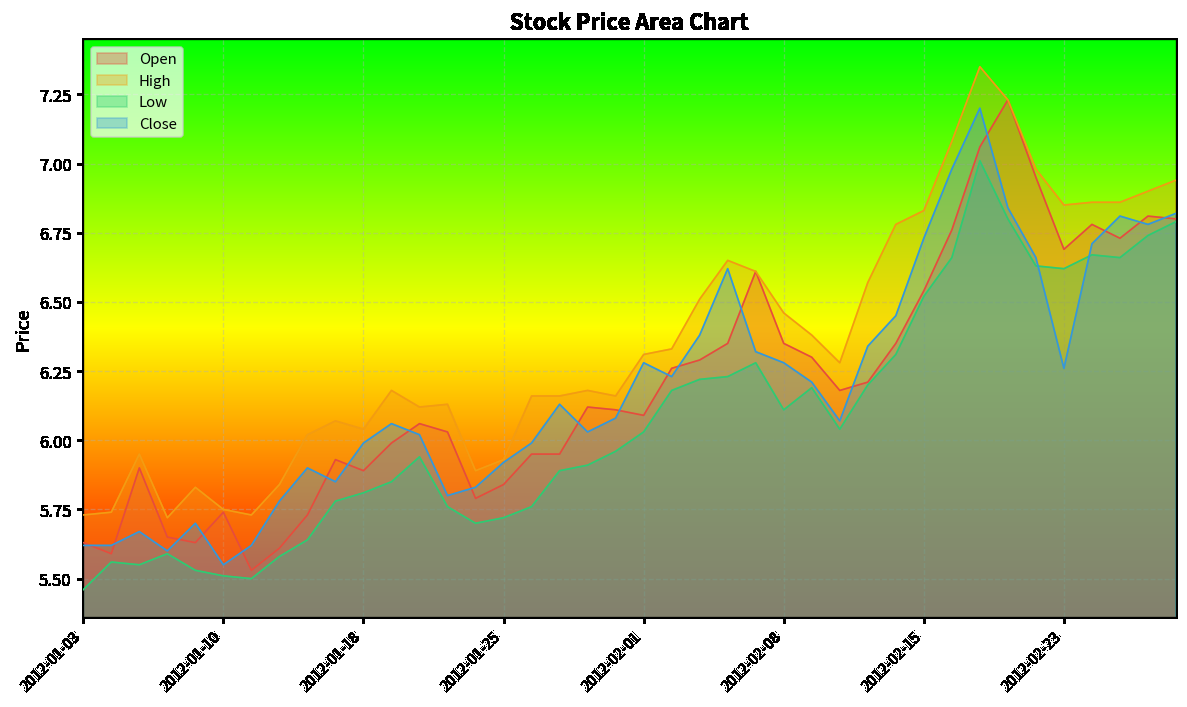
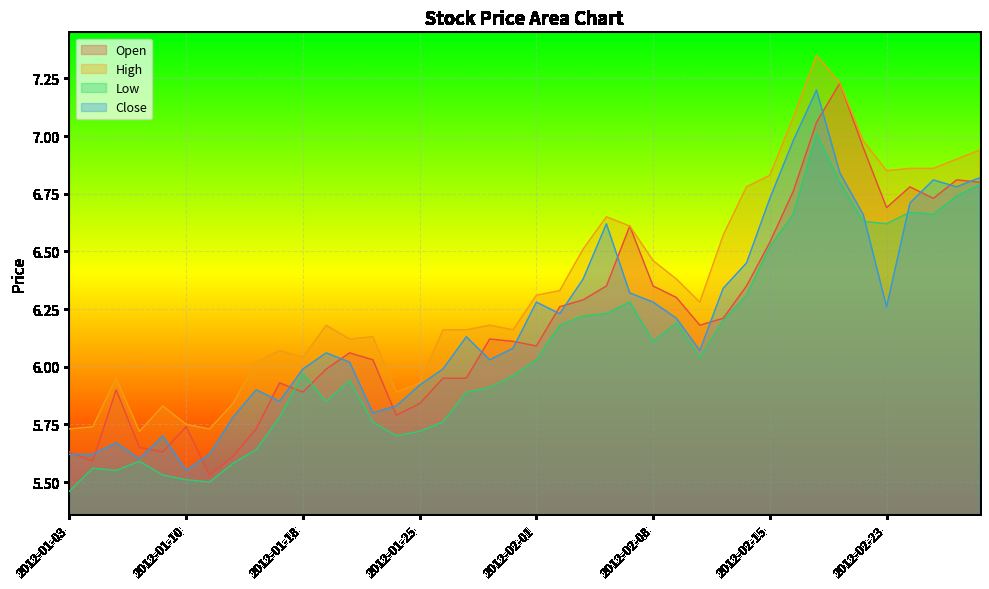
Low, 2012-01-18: 5.81 -> 5.97
